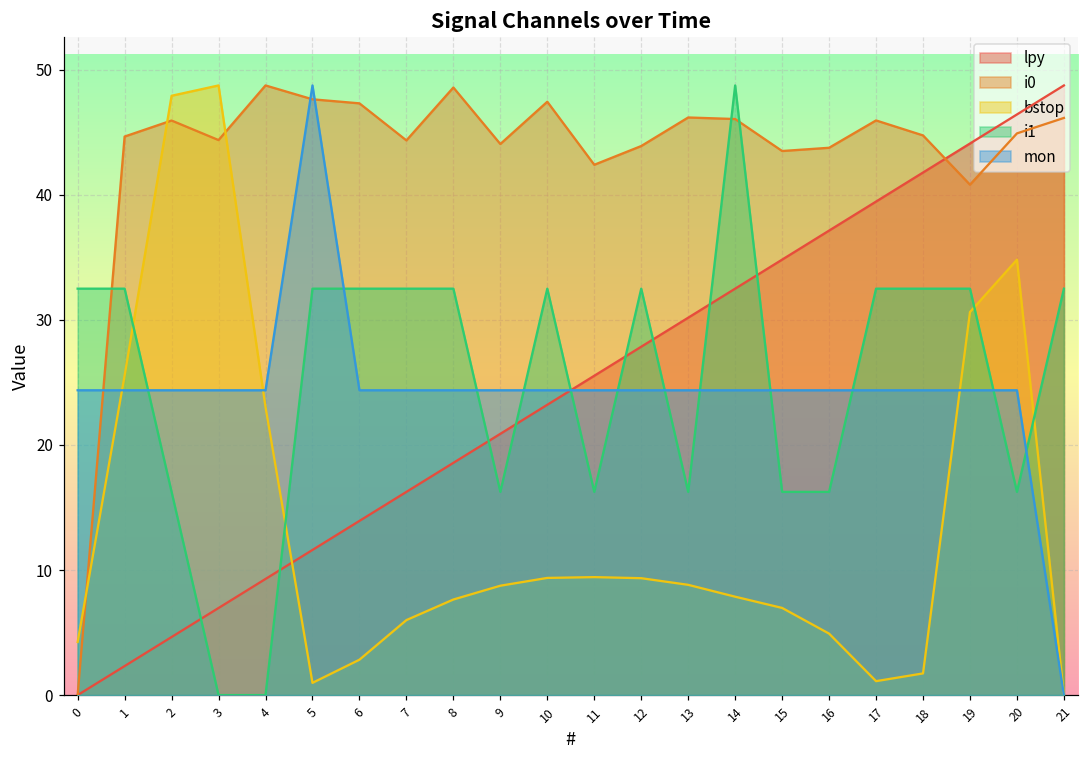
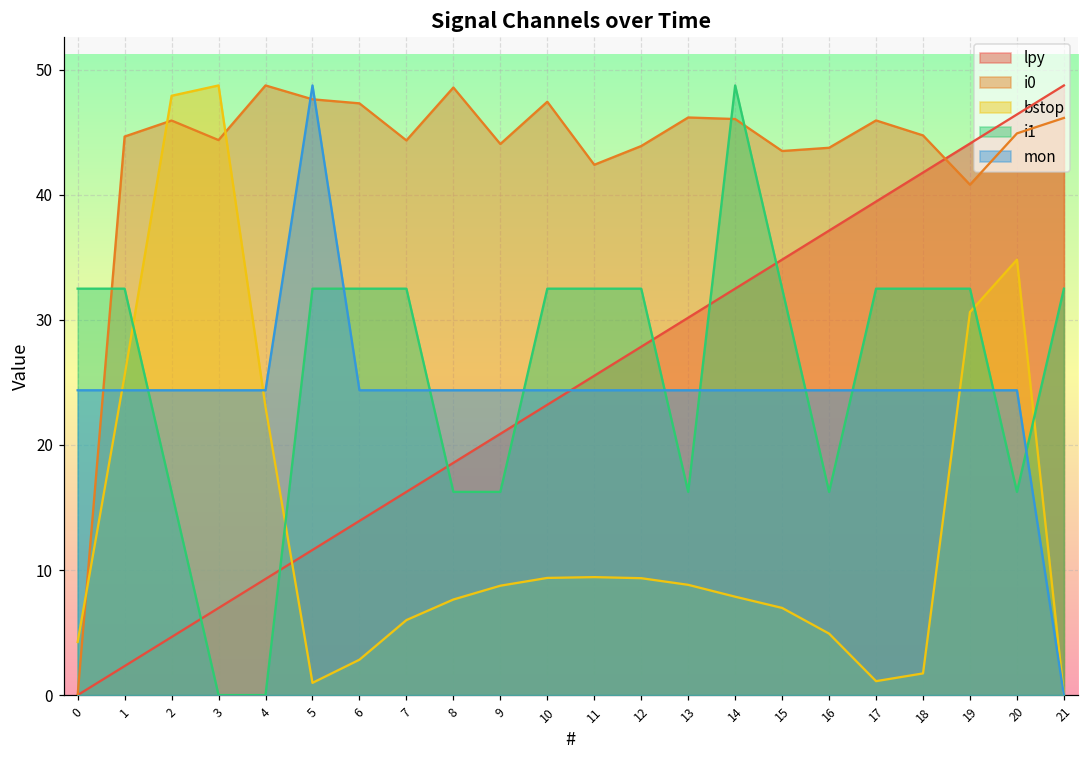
i1, 8: 32.5 -> 16.2
i1, 11: 16.2 -> 32.5
i1, 15: 16.2 -> 32.5
